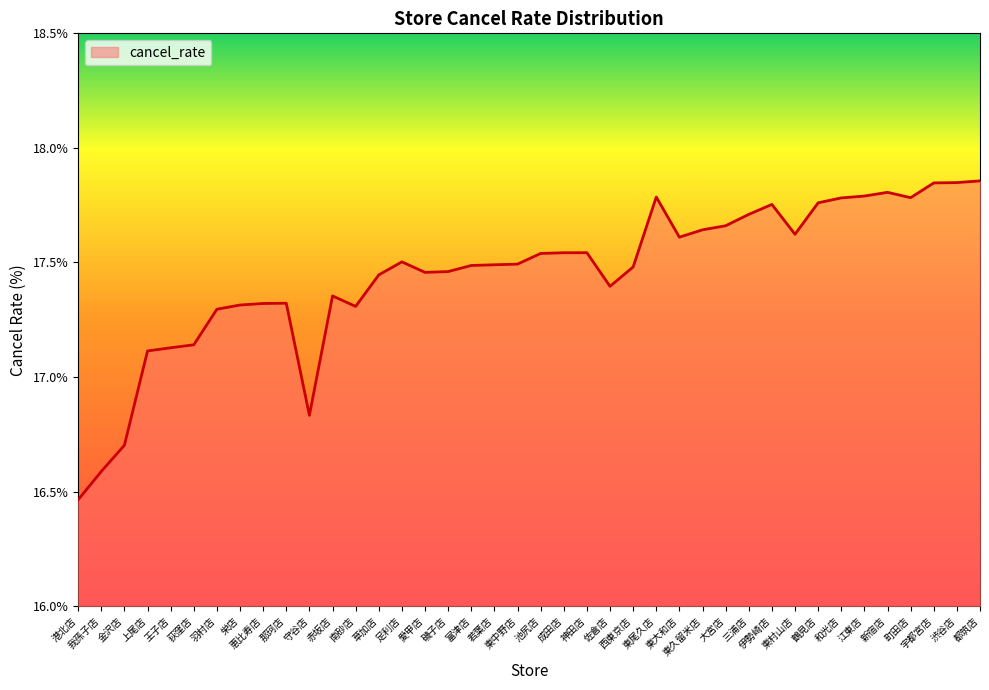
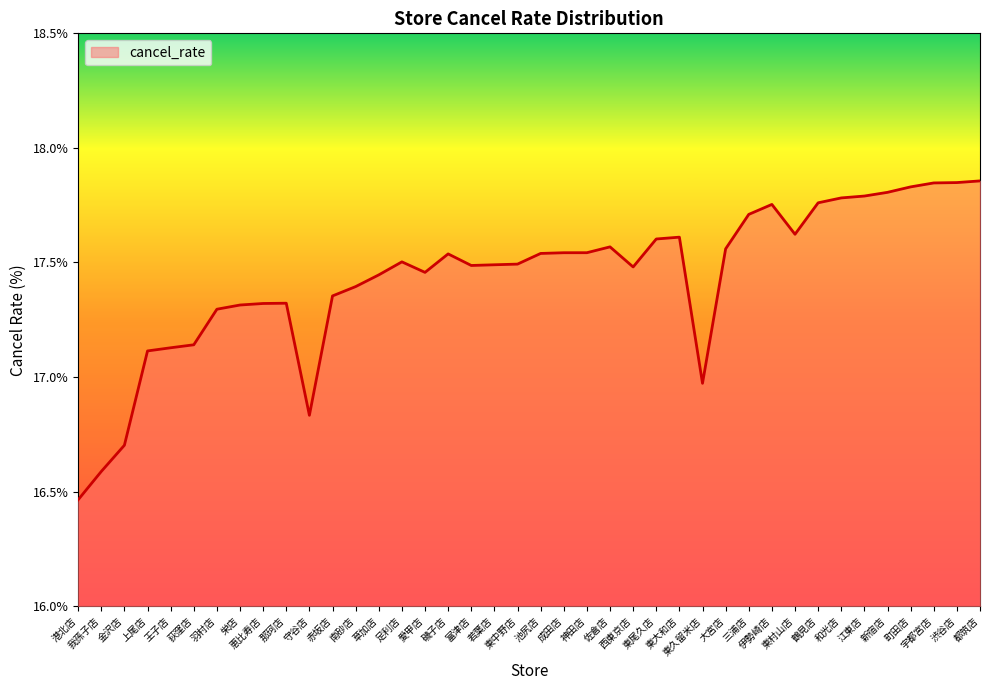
南砂店: 17.31% -> 17.39%
磯子店: 17.46% -> 17.54%
佐倉店: 17.40% -> 17.57%
東尾久店: 17.79% -> 17.60%
東久留米店: 17.64% -> 16.97%
大宮店: 17.66% -> 17.56%
町田店: 17.78% -> 17.83%
